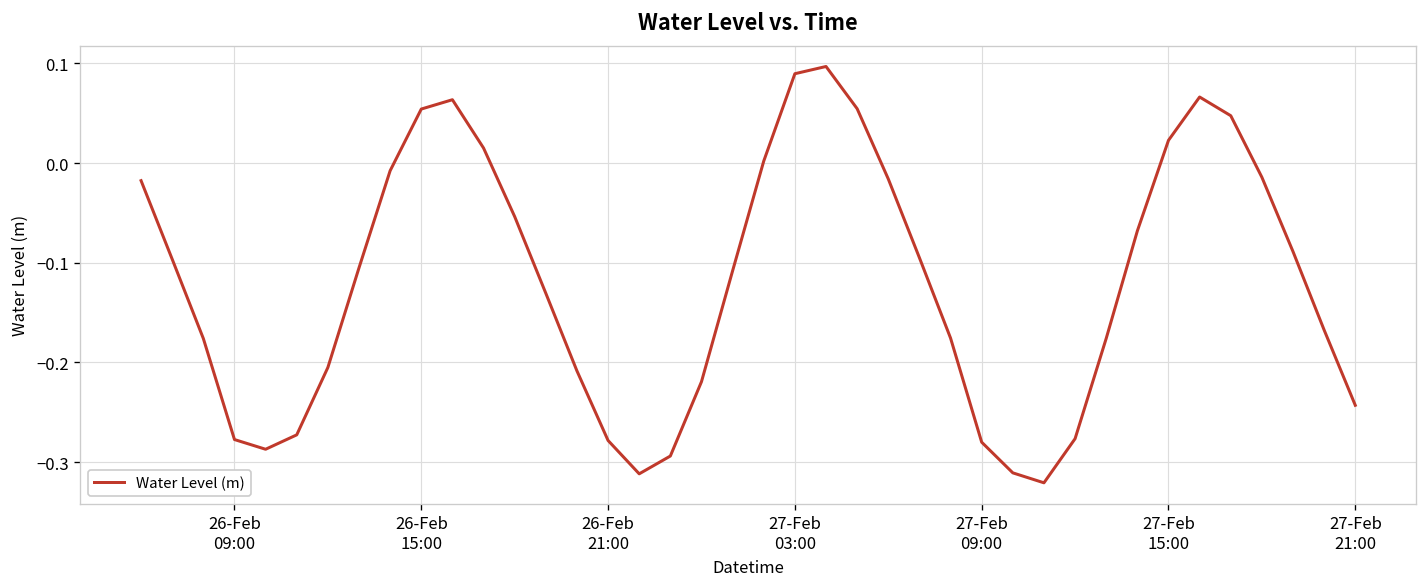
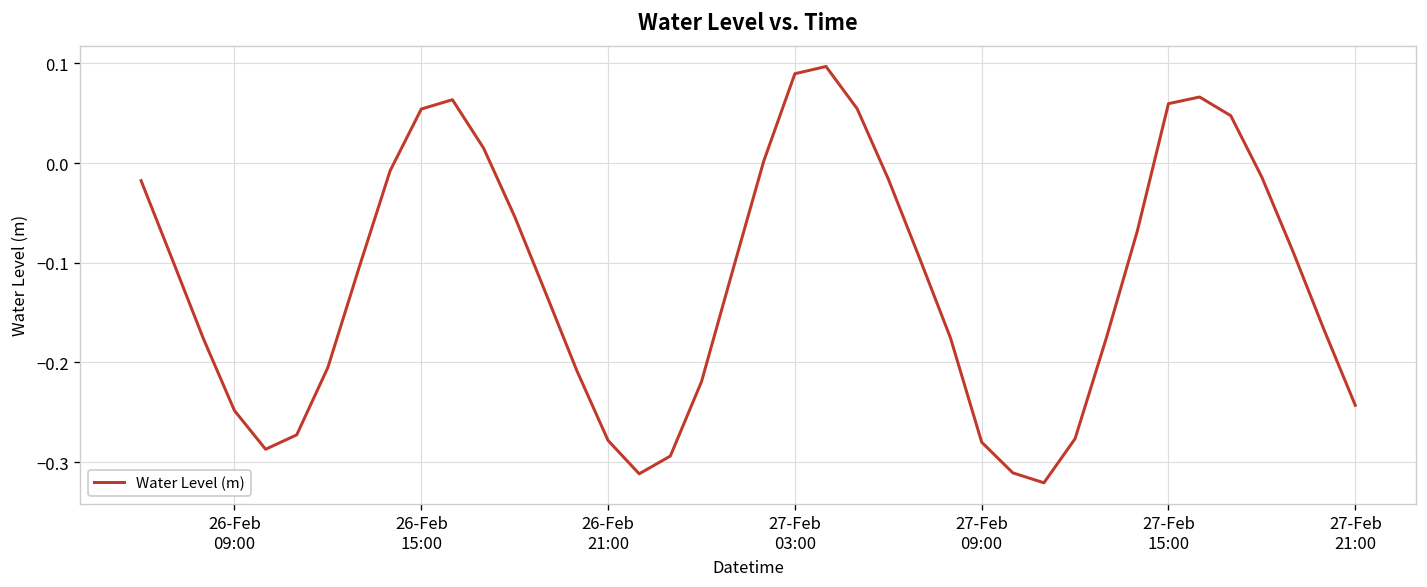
26-Feb 09:00: -0.28 -> -0.25
27-Feb 15:00: 0.02 -> 0.06
